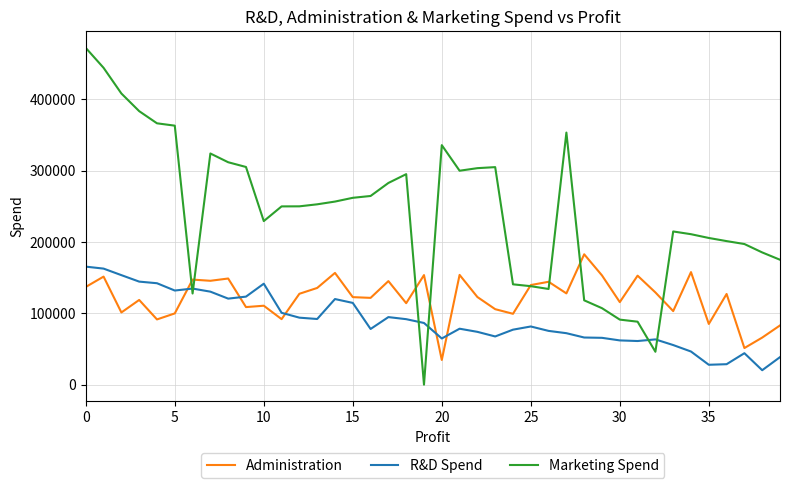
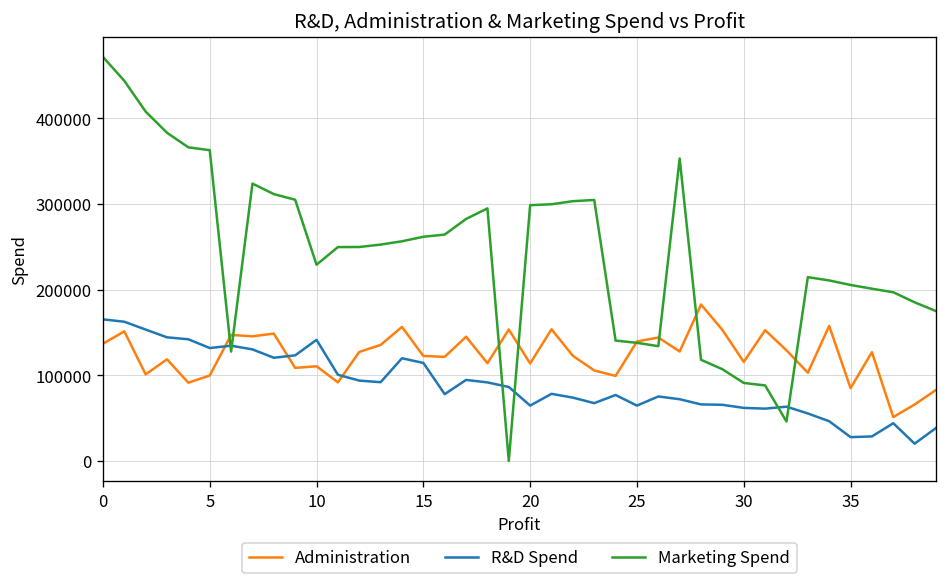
Administration, 20: 30000 -> 110000
Marketing Spend, 20: 340000 -> 300000
R&D Spend, 25: 80000 -> 60000
